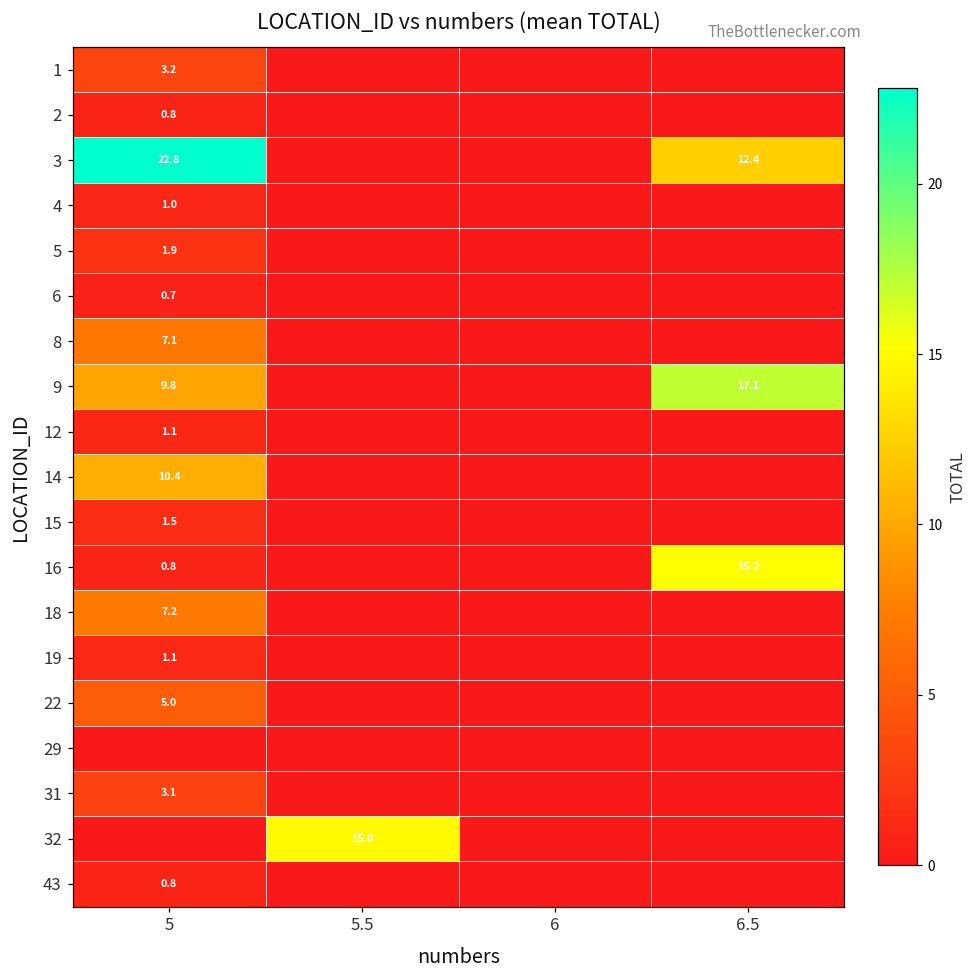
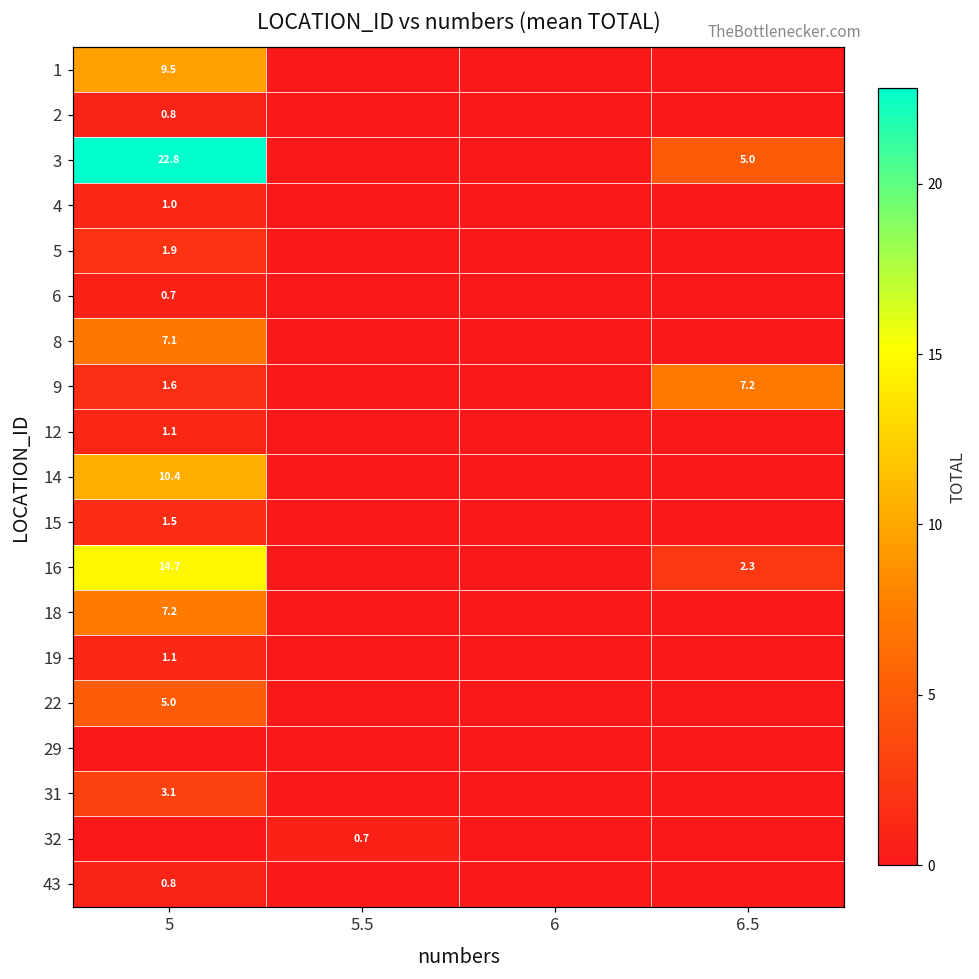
1, 5: 3.2 -> 9.5
3, 6.5: 12.4 -> 5.0
9, 5: 9.8 -> 1.6
9, 6.5: 17.1 -> 7.2
16, 5: 0.8 -> 14.7
16, 6.5: 15.2 -> 2.3
32, 5.5: 15.0 -> 0.7
